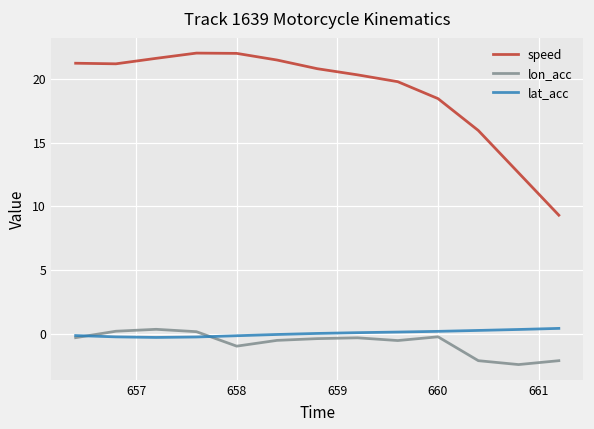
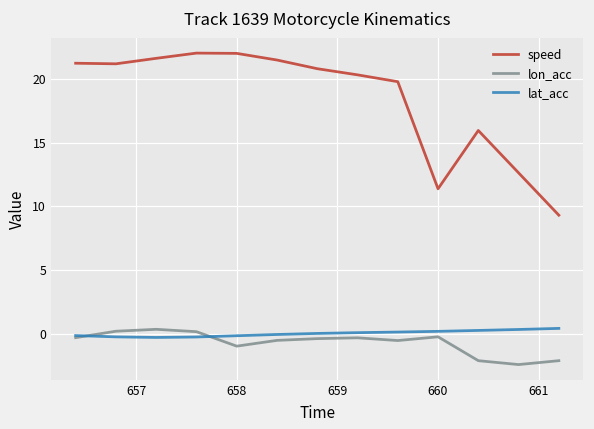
speed, 660: 18.5 -> 11.4
